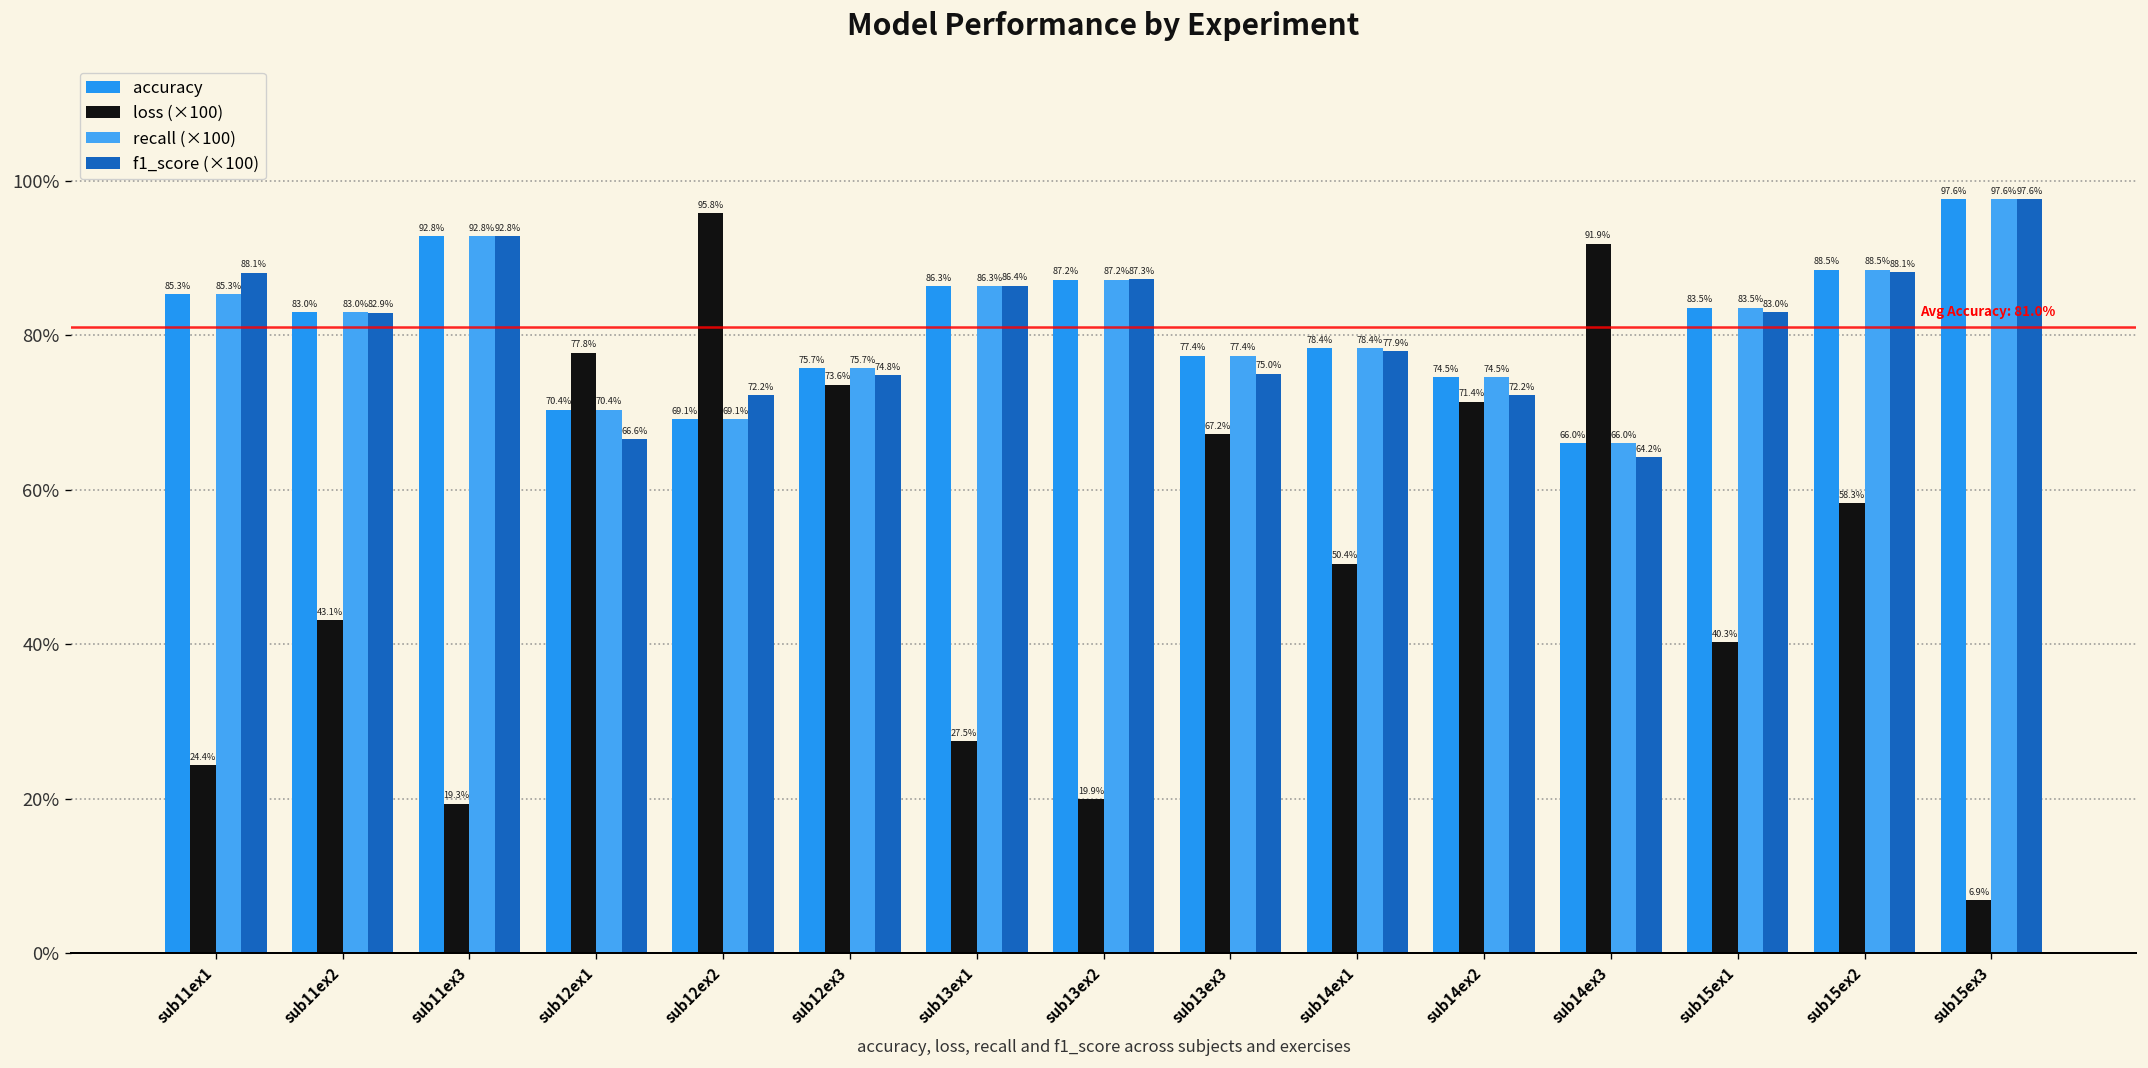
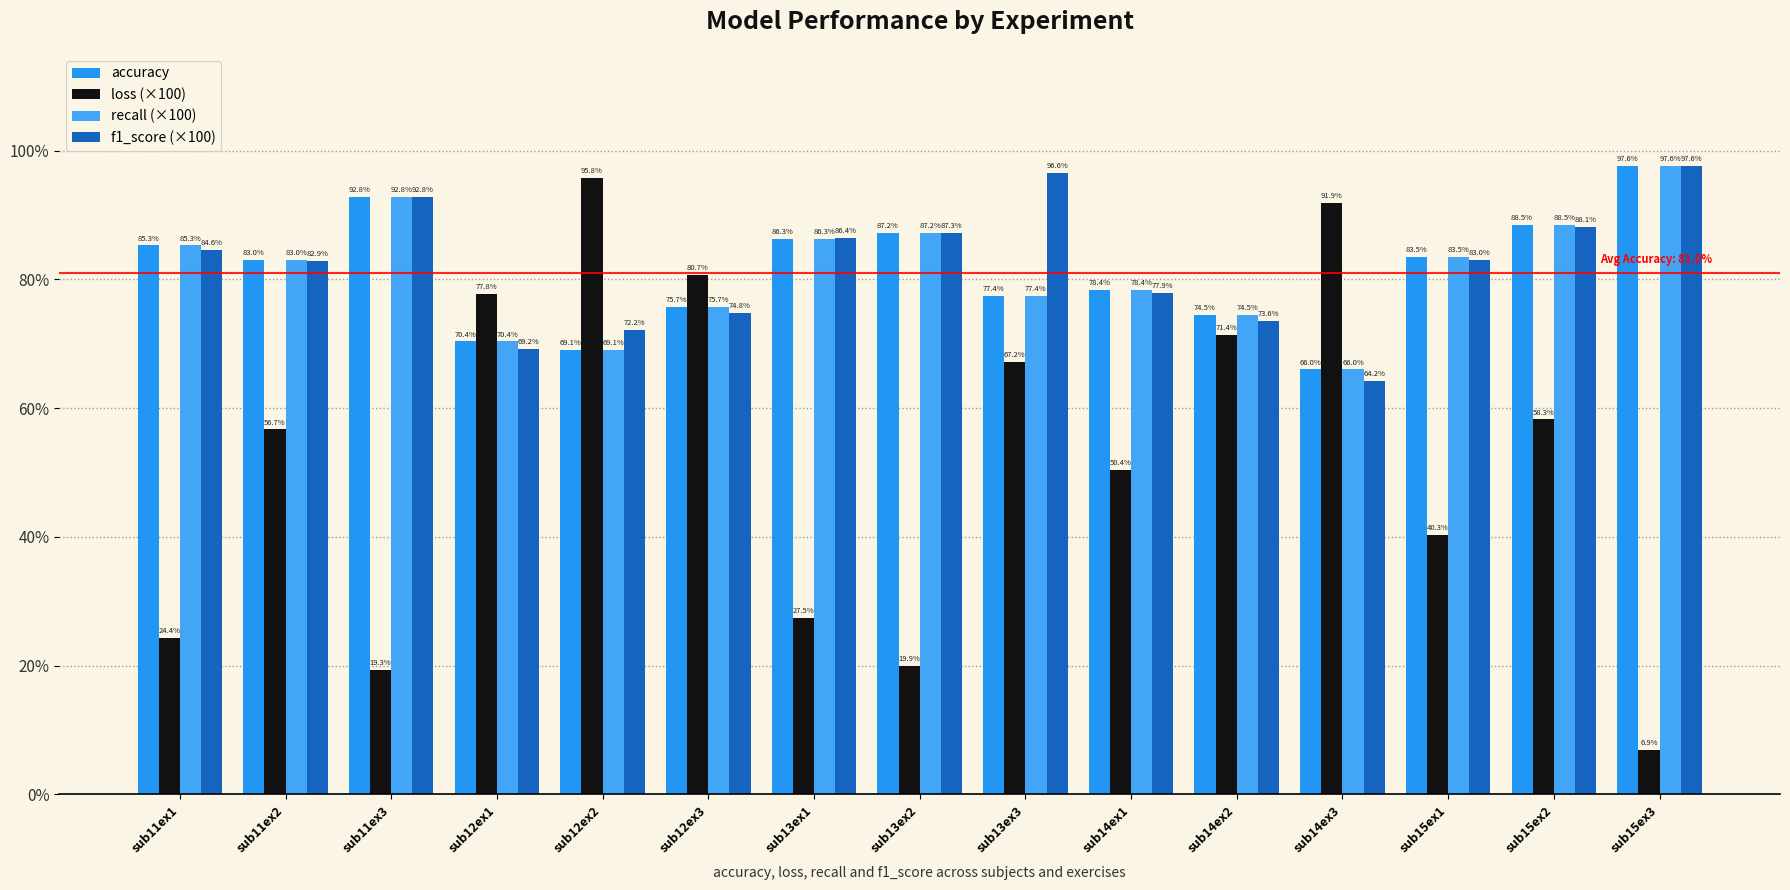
f1_score (×100), sub11ex1: 88.1% -> 84.6%
loss (×100), sub11ex2: 43.1% -> 56.7%
f1_score (×100), sub12ex1: 66.6% -> 69.2%
loss (×100), sub12ex3: 73.6% -> 80.7%
f1_score (×100), sub13ex3: 75.0% -> 96.6%
f1_score (×100), sub14ex2: 72.2% -> 73.6%
